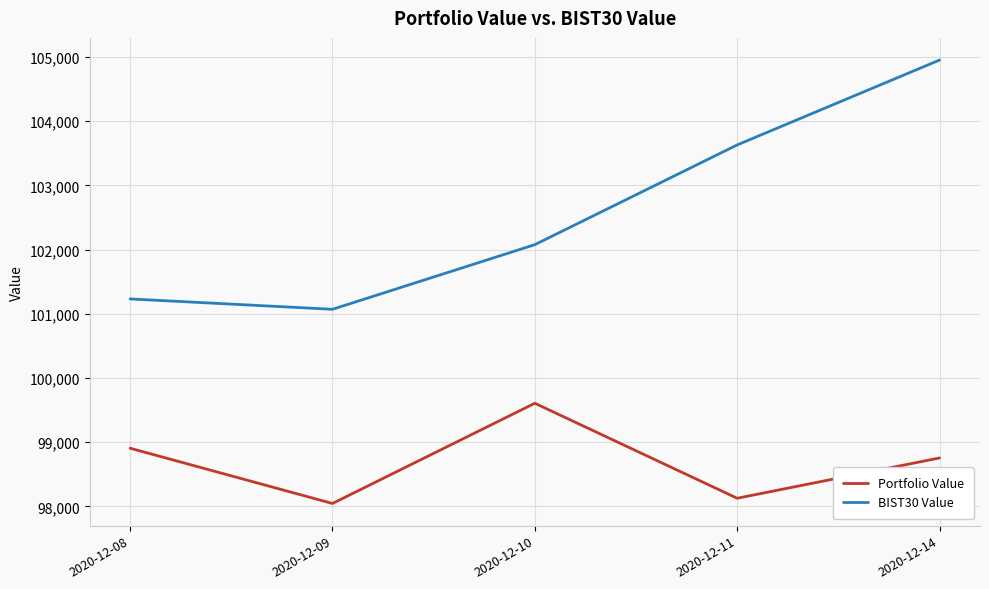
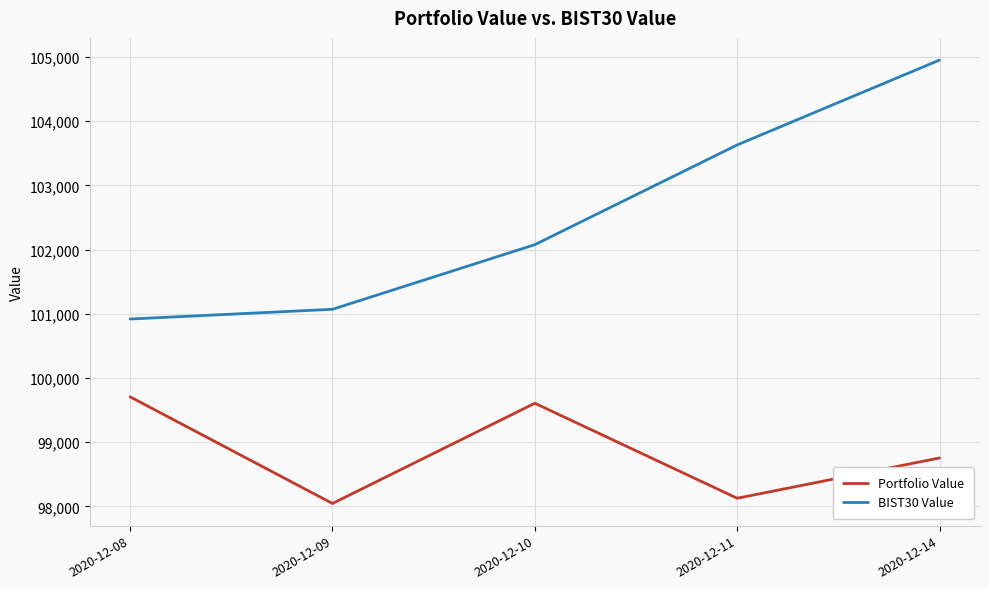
Portfolio Value, 2020-12-08: 98,900 -> 99,700
BIST30 Value, 2020-12-08: 101,200 -> 100,900
